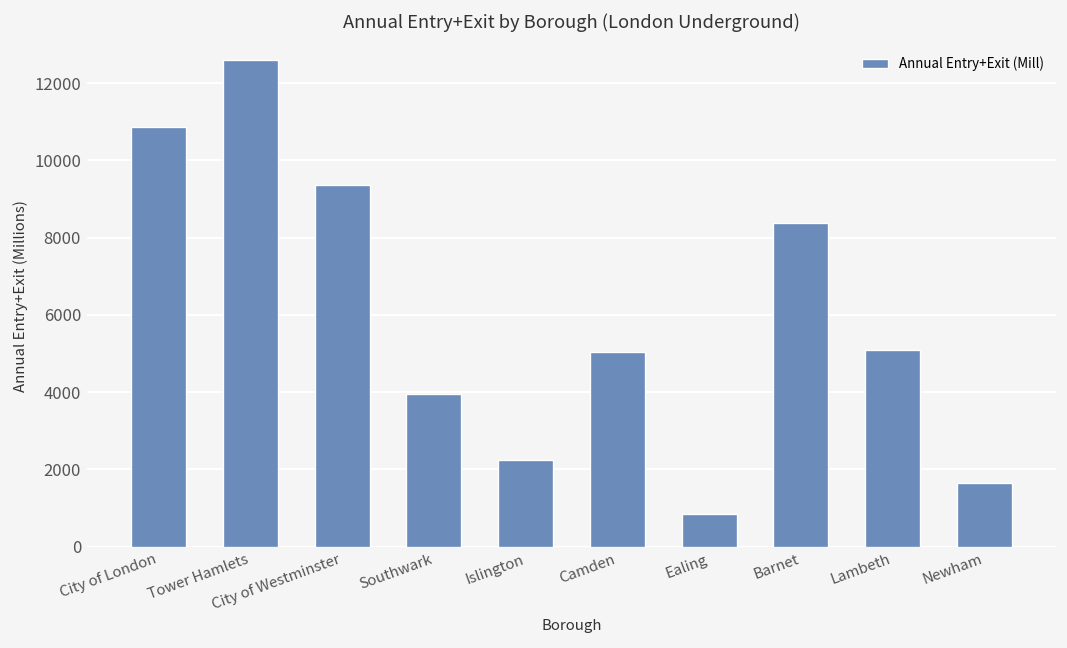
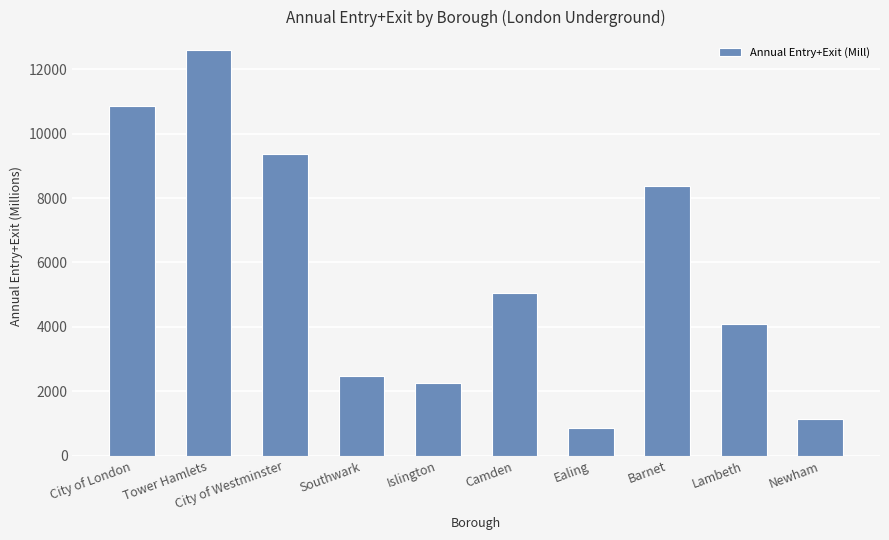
Southwark: 4000 -> 2500
Lambeth: 5100 -> 4100
Newham: 1700 -> 1100
